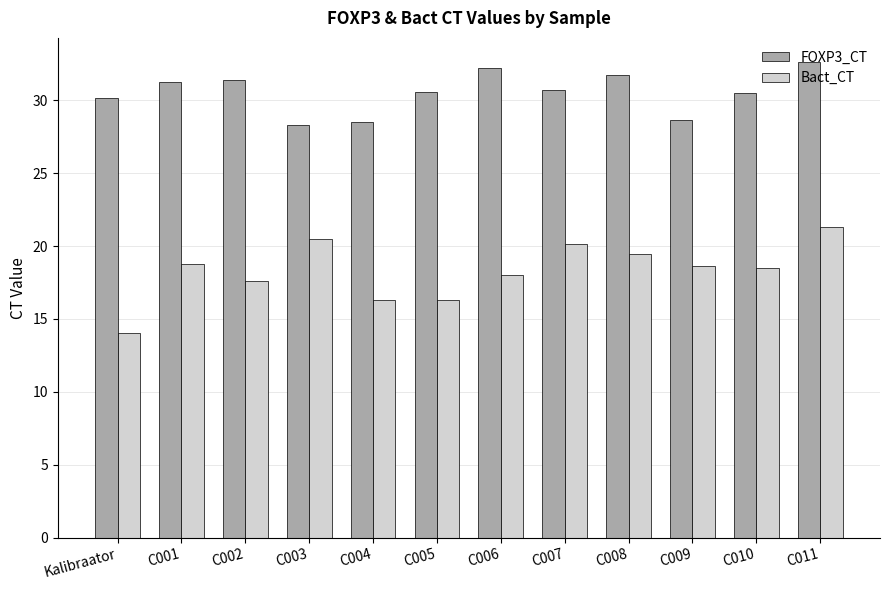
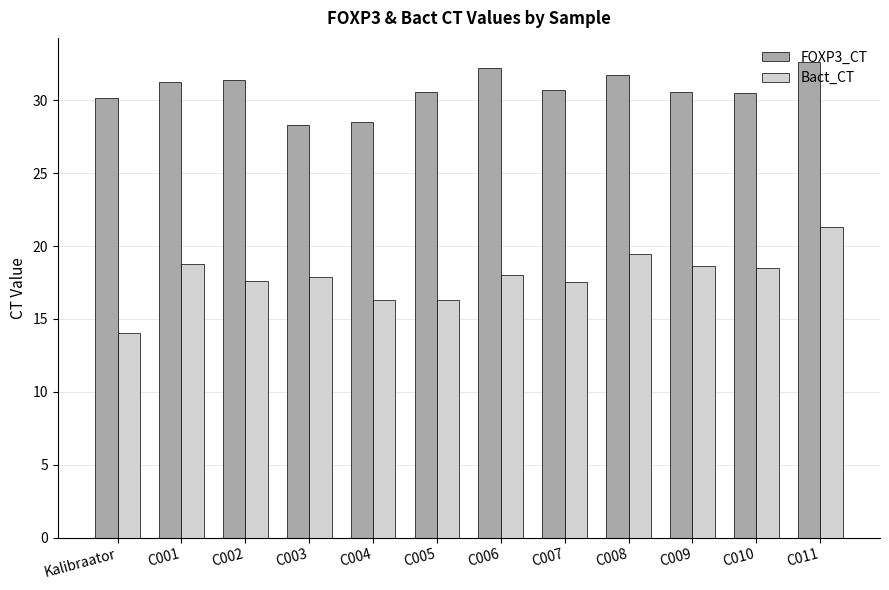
Bact_CT, C003: 20.5 -> 17.9
Bact_CT, C007: 20.1 -> 17.6
FOXP3_CT, C009: 28.6 -> 30.5
